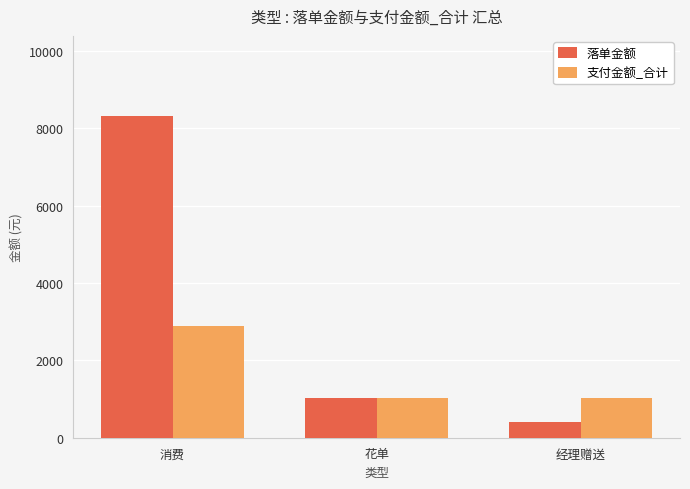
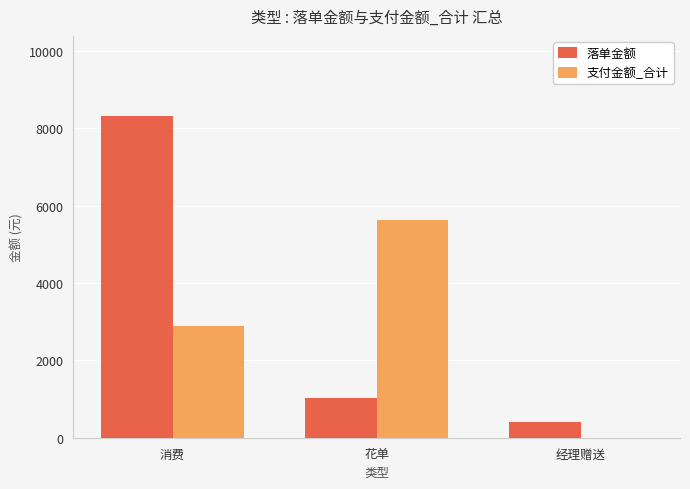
支付金额_合计, 花单: 1000 -> 5600
支付金额_合计, 经理赠送: 1000 -> 0
